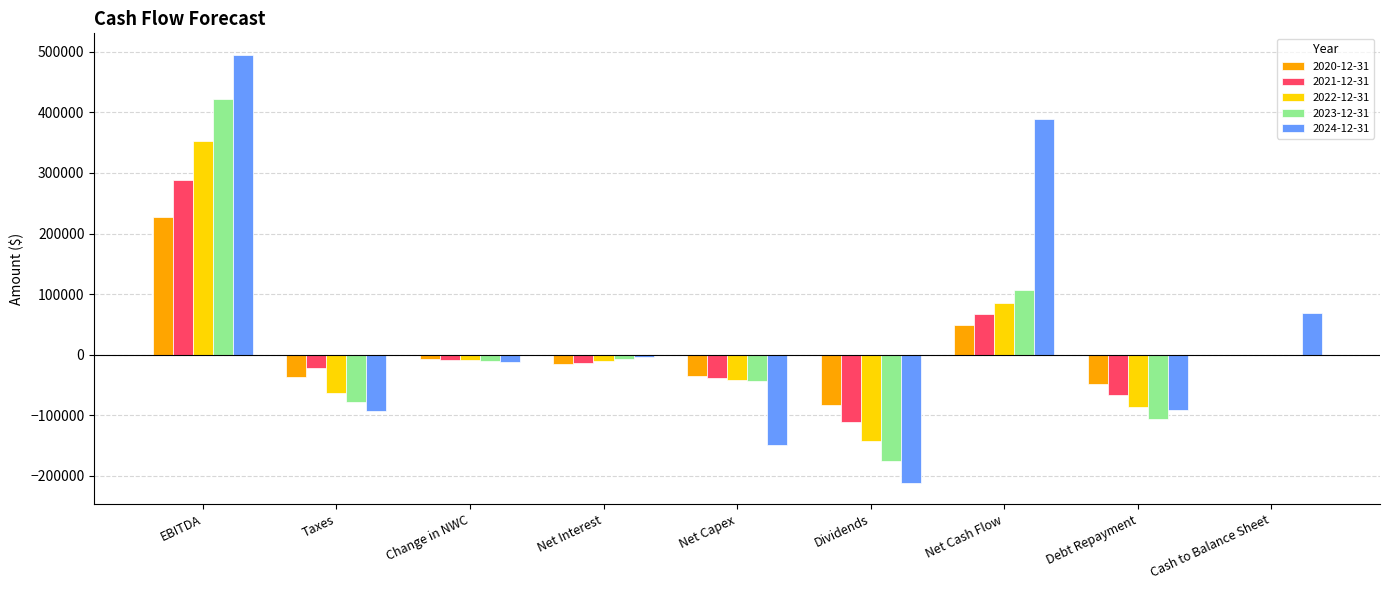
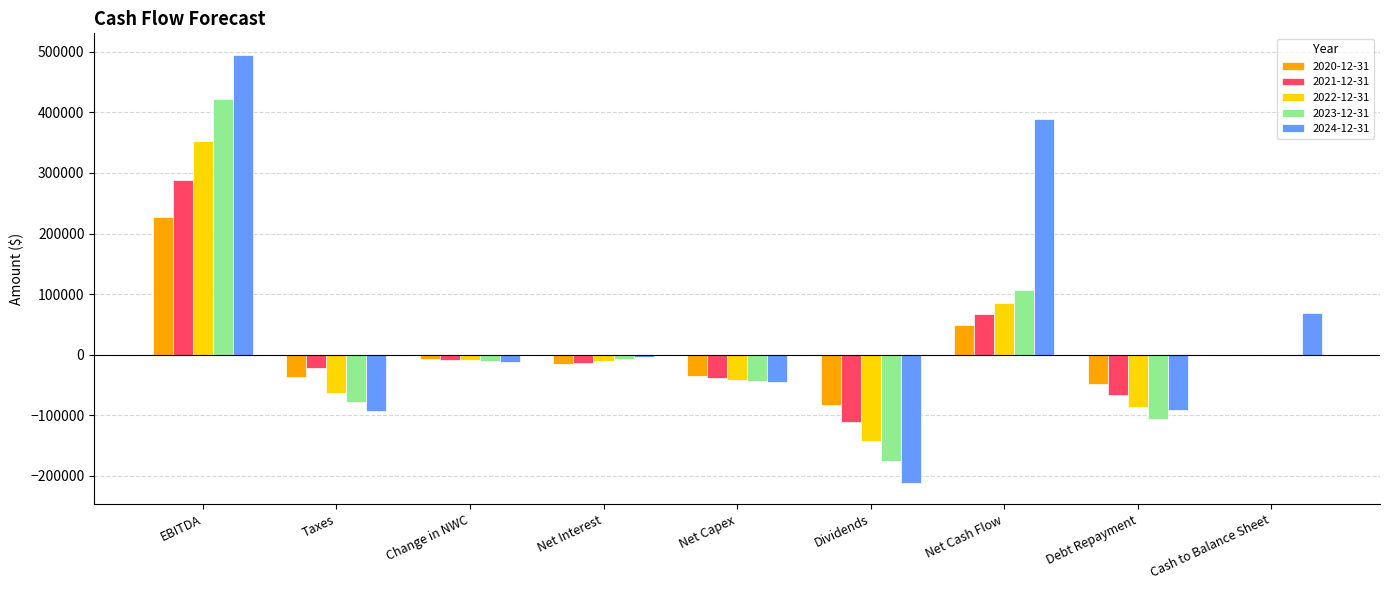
2024-12-31, Net Capex: -150000 -> -50000
